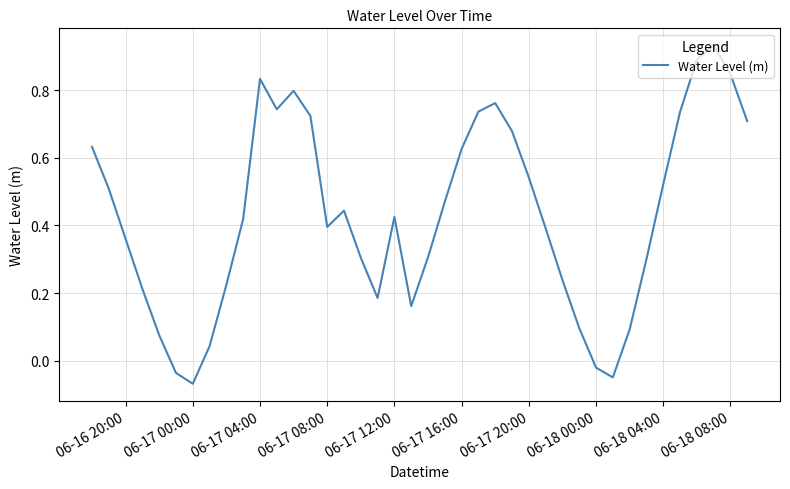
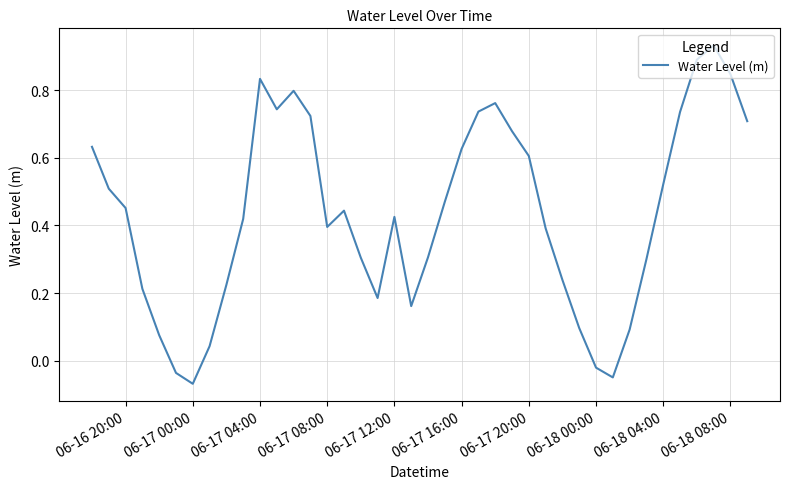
06-16 20:00: 0.36 -> 0.45
06-17 20:00: 0.54 -> 0.61
